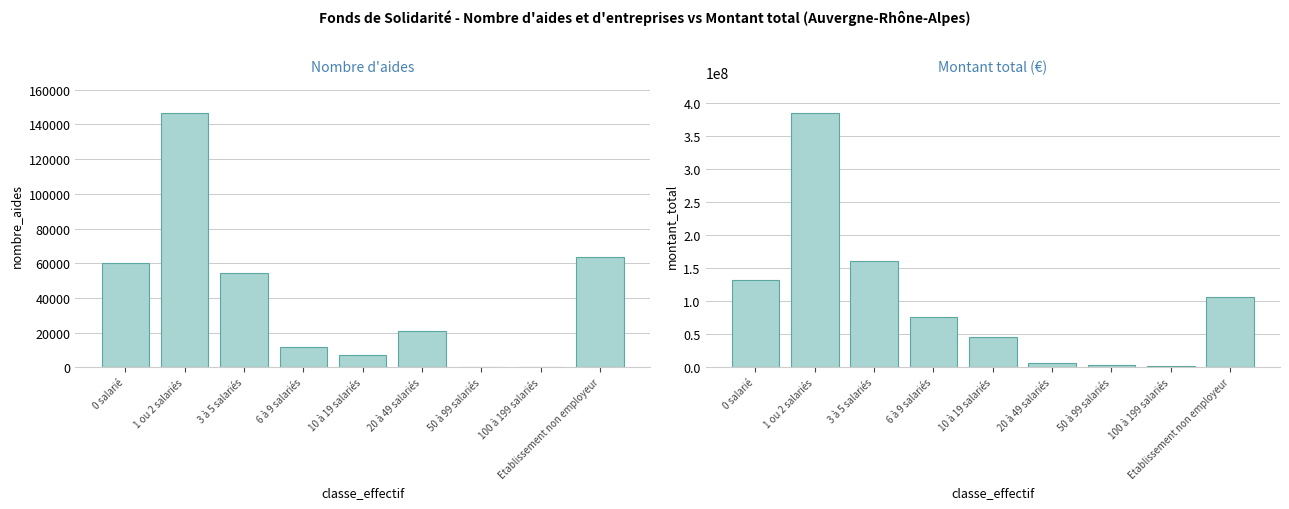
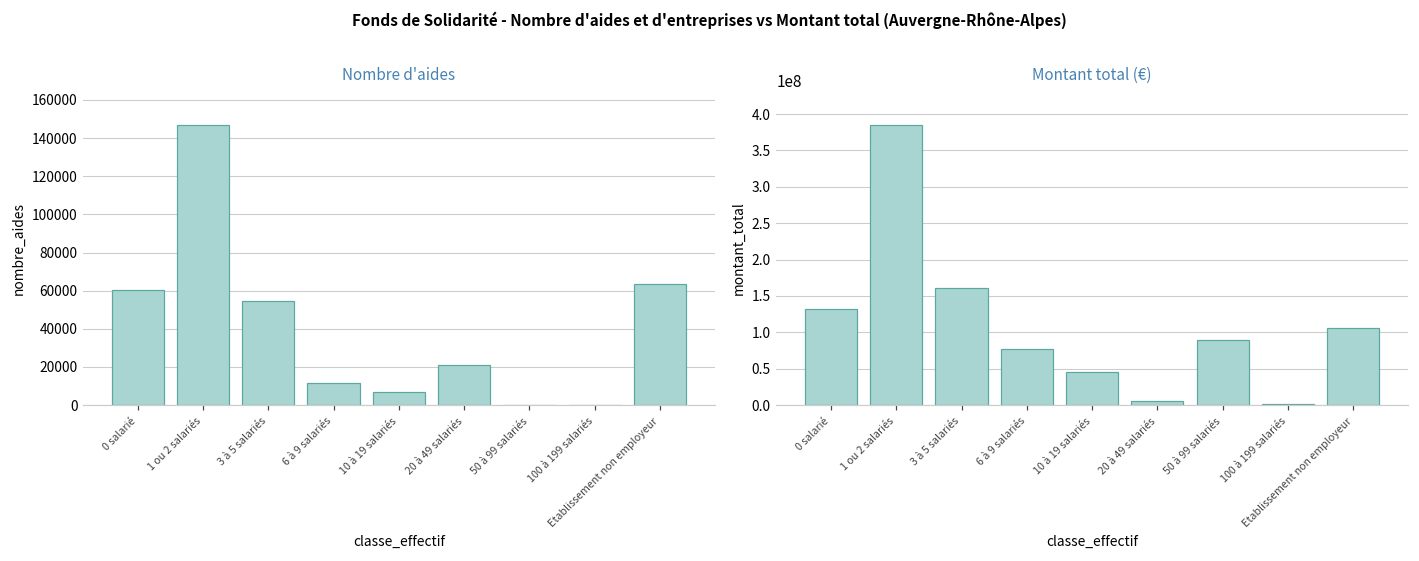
Montant total (€), 50 à 99 salariés: 0 -> 90000000
